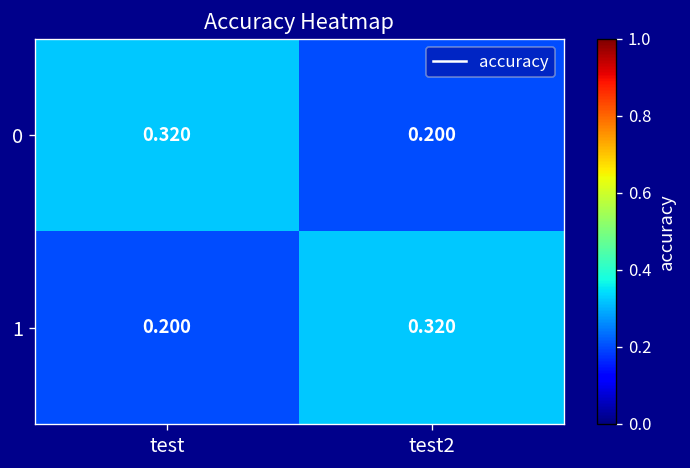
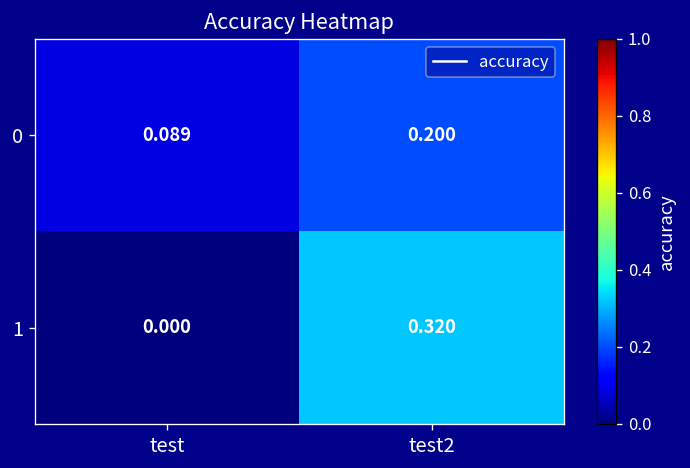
0, test: 0.320 -> 0.089
1, test: 0.200 -> 0.000
